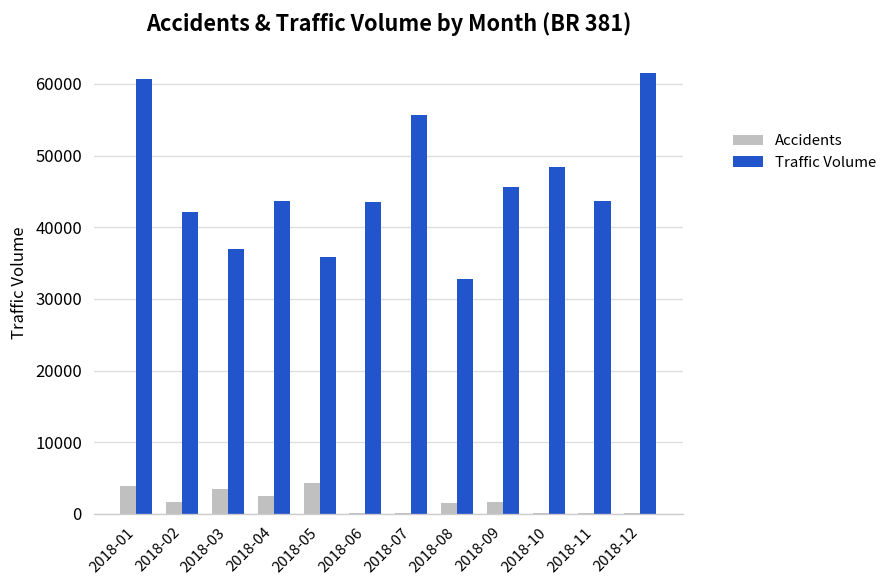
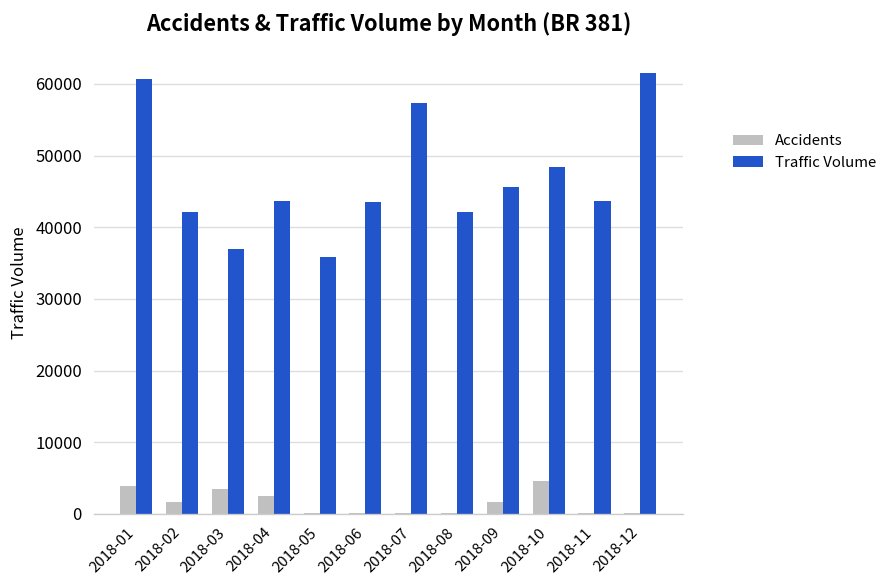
Accidents, 2018-05: 4000 -> 0
Traffic Volume, 2018-07: 56000 -> 57000
Accidents, 2018-08: 2000 -> 0
Traffic Volume, 2018-08: 33000 -> 42000
Accidents, 2018-10: 0 -> 5000
